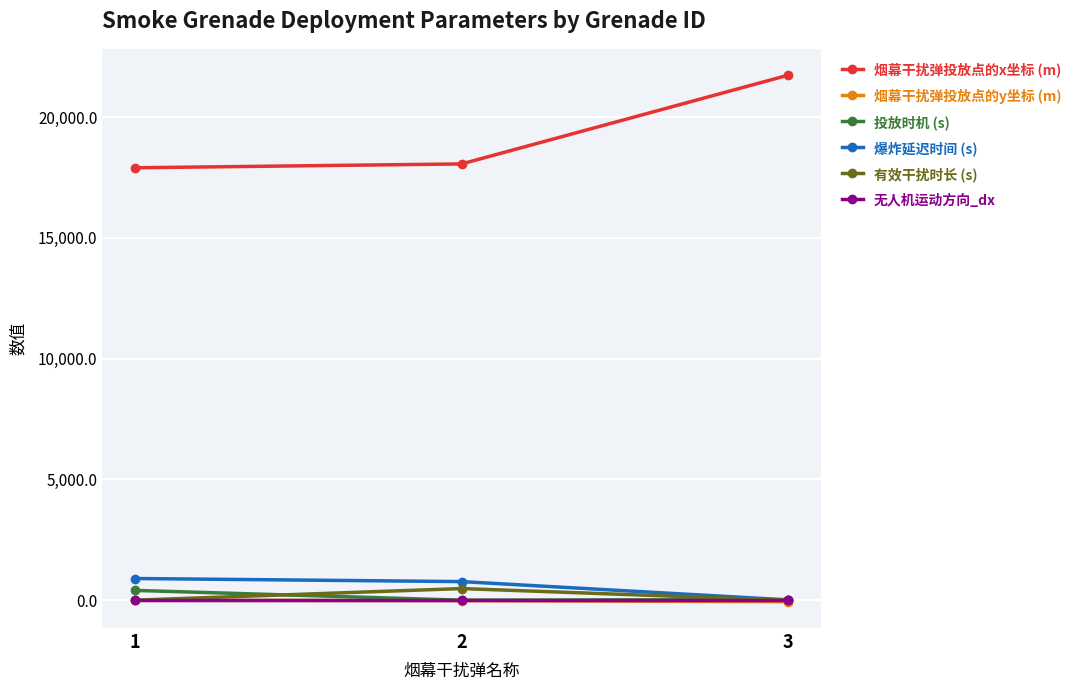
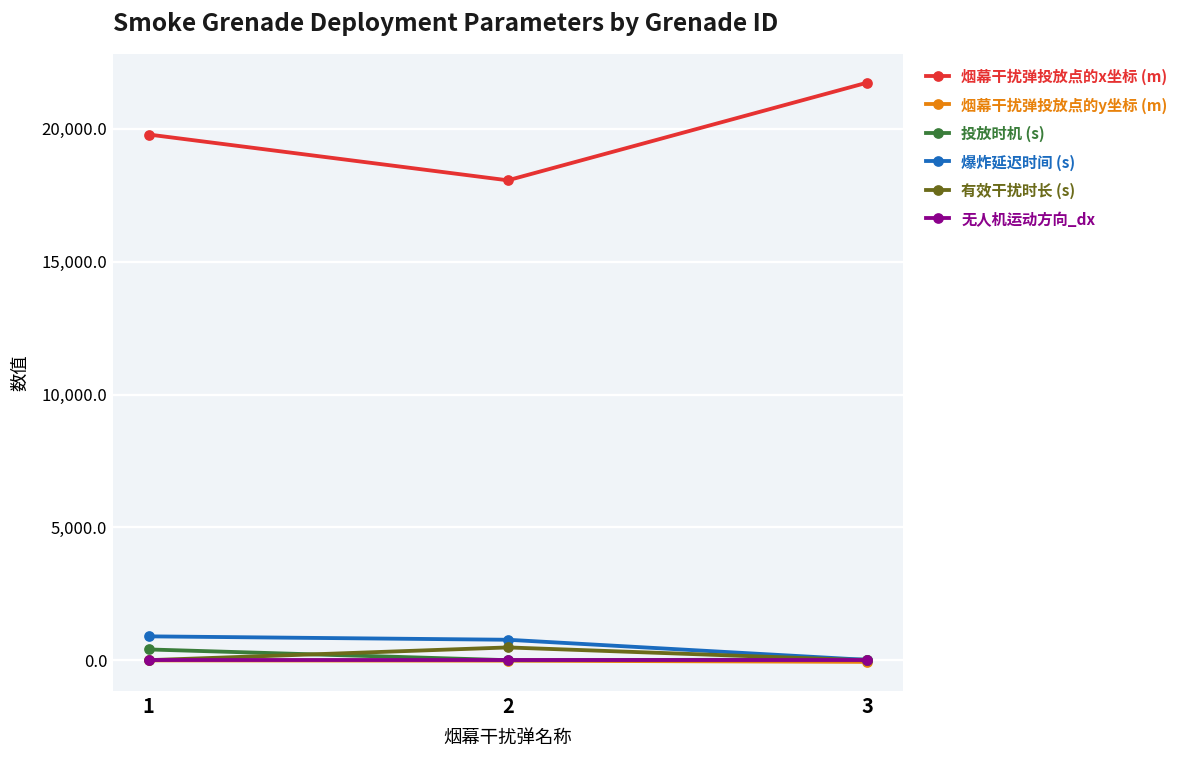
烟幕干扰弹投放点的x坐标 (m), 1: 17,900 -> 19,800
